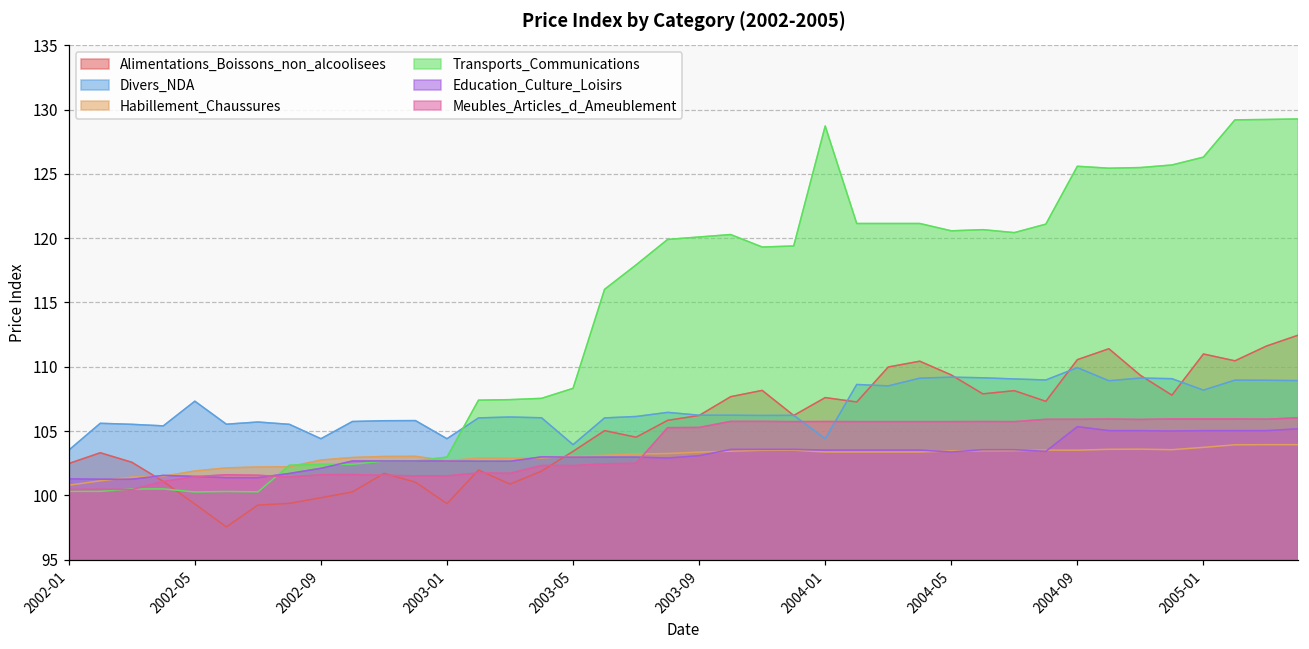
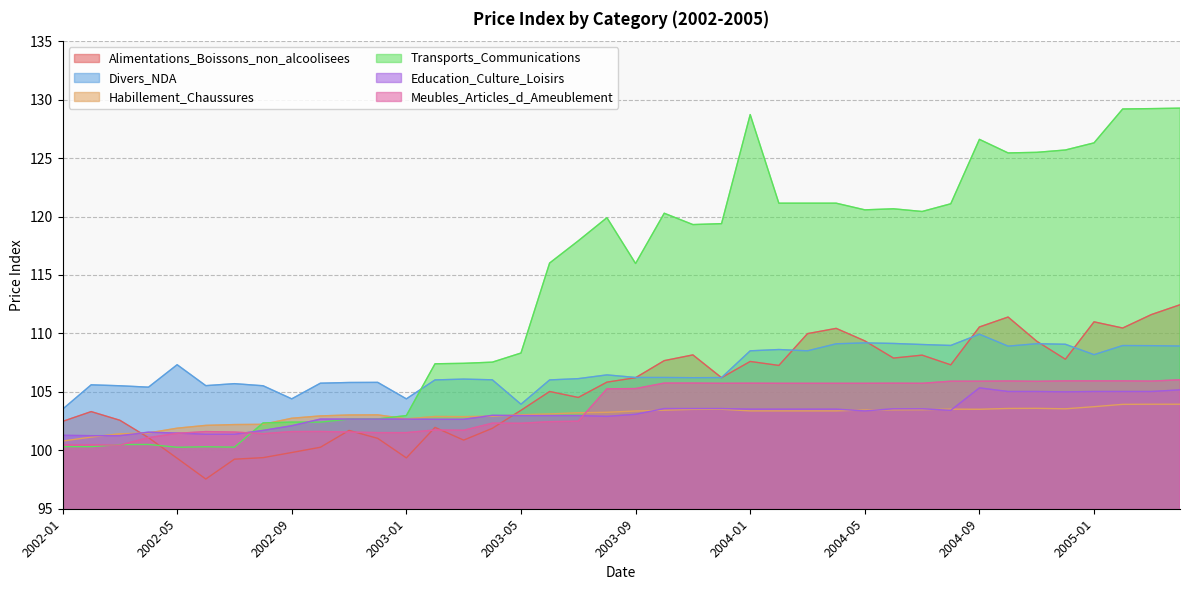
Transports_Communications, 2003-09: 120.1 -> 116.0
Divers_NDA, 2004-01: 104.4 -> 108.5
Transports_Communications, 2004-09: 125.6 -> 126.6
